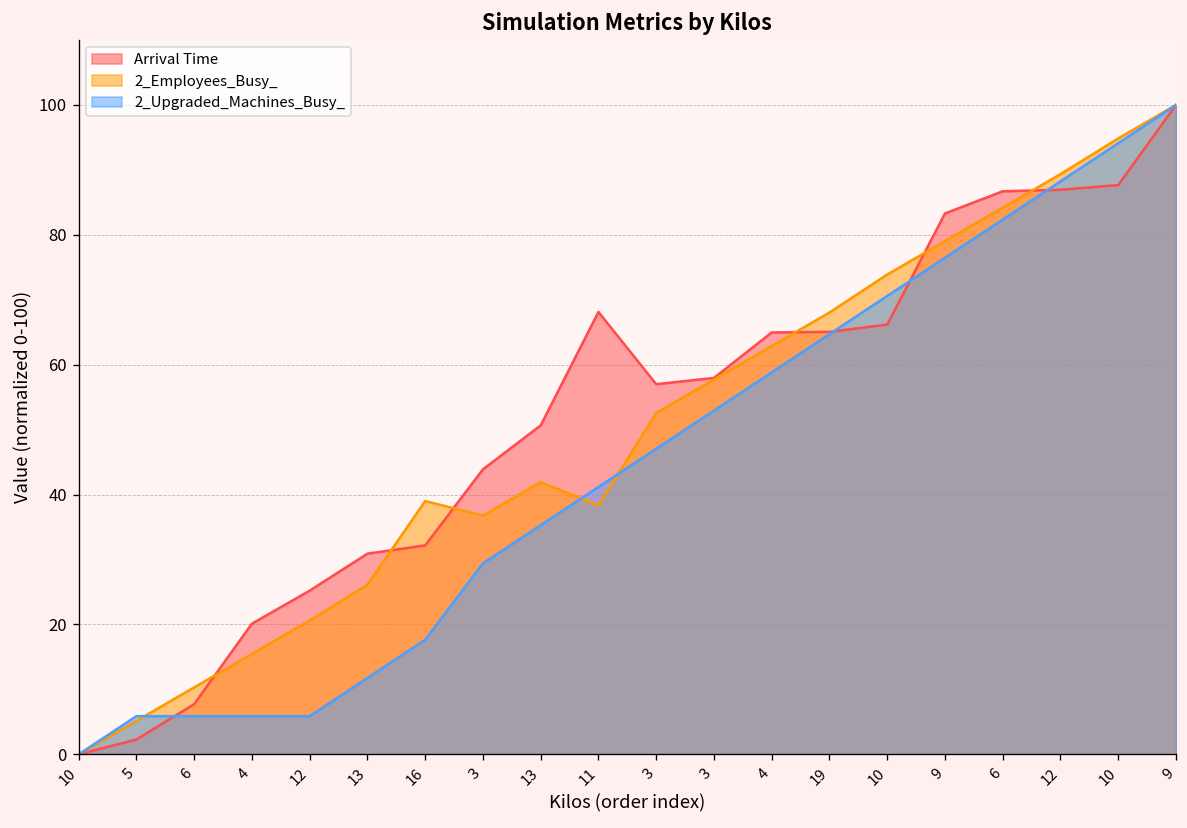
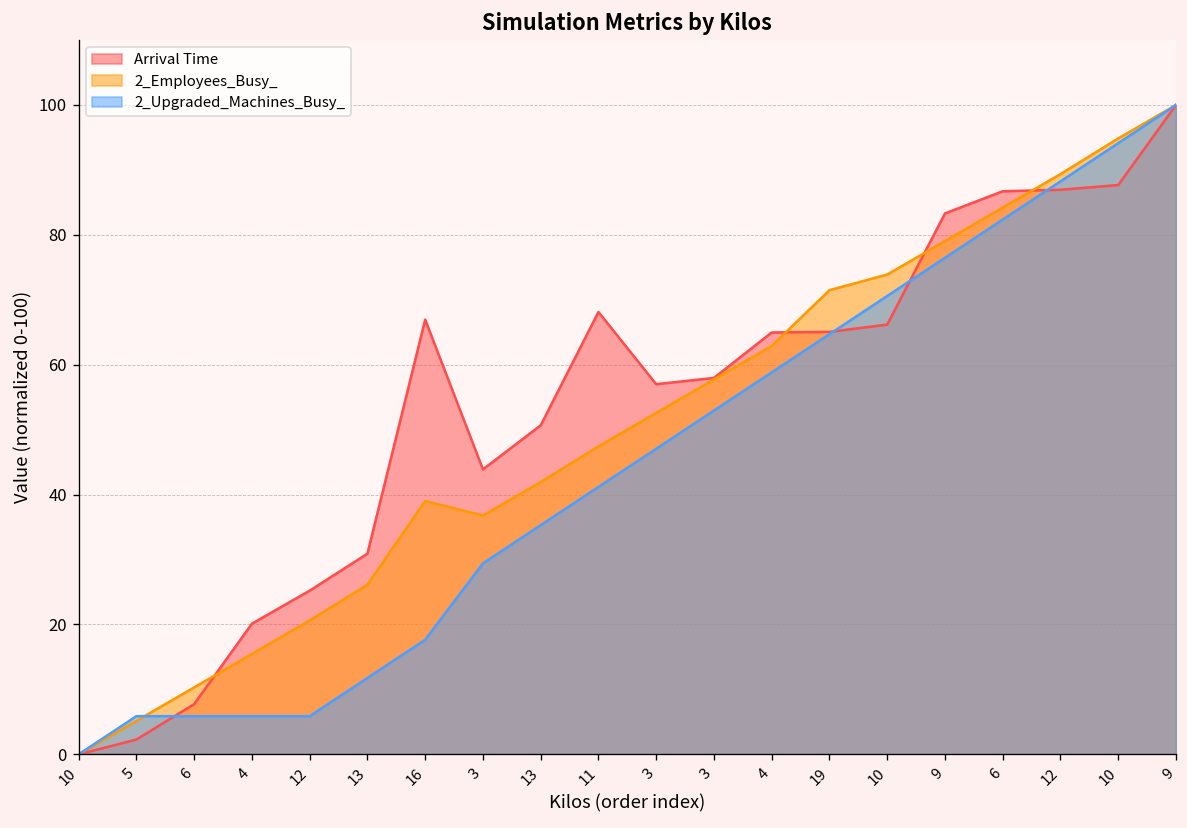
Arrival Time, 16: 32 -> 67
2_Employees_Busy_, 11: 38 -> 47
2_Employees_Busy_, 19: 68 -> 71
